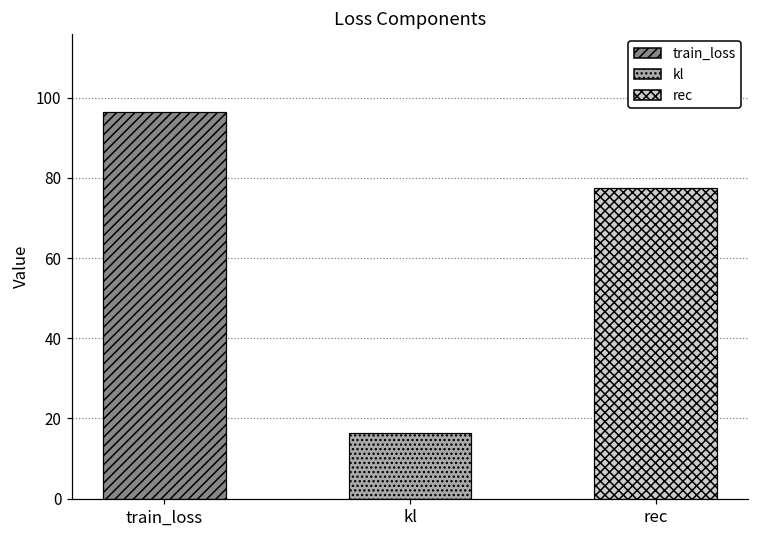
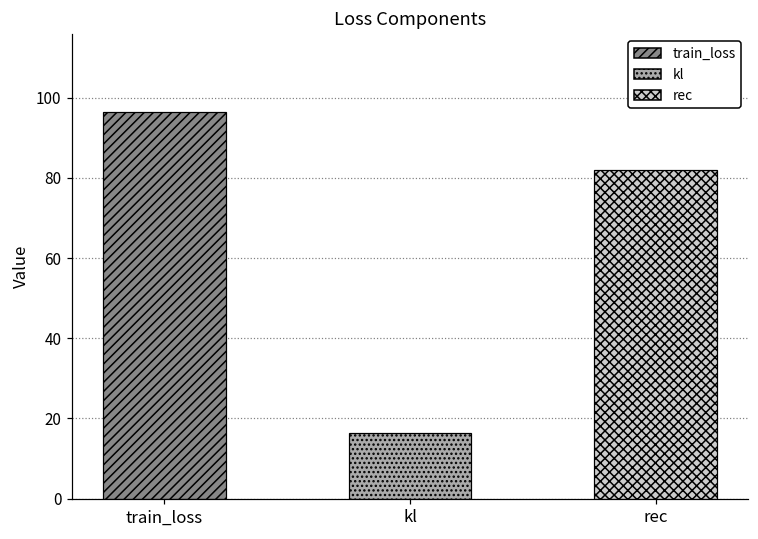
rec: 78 -> 82
